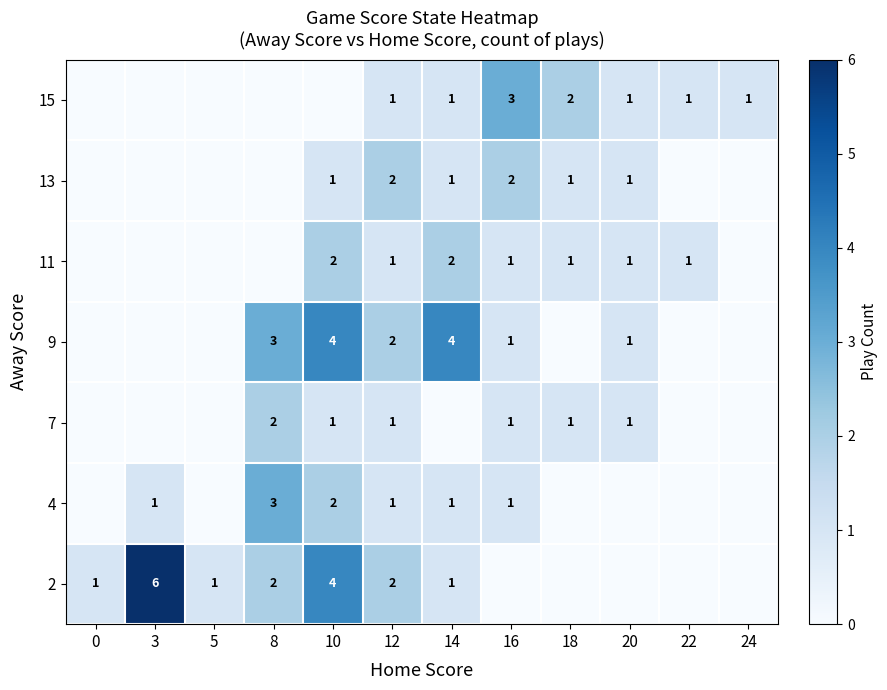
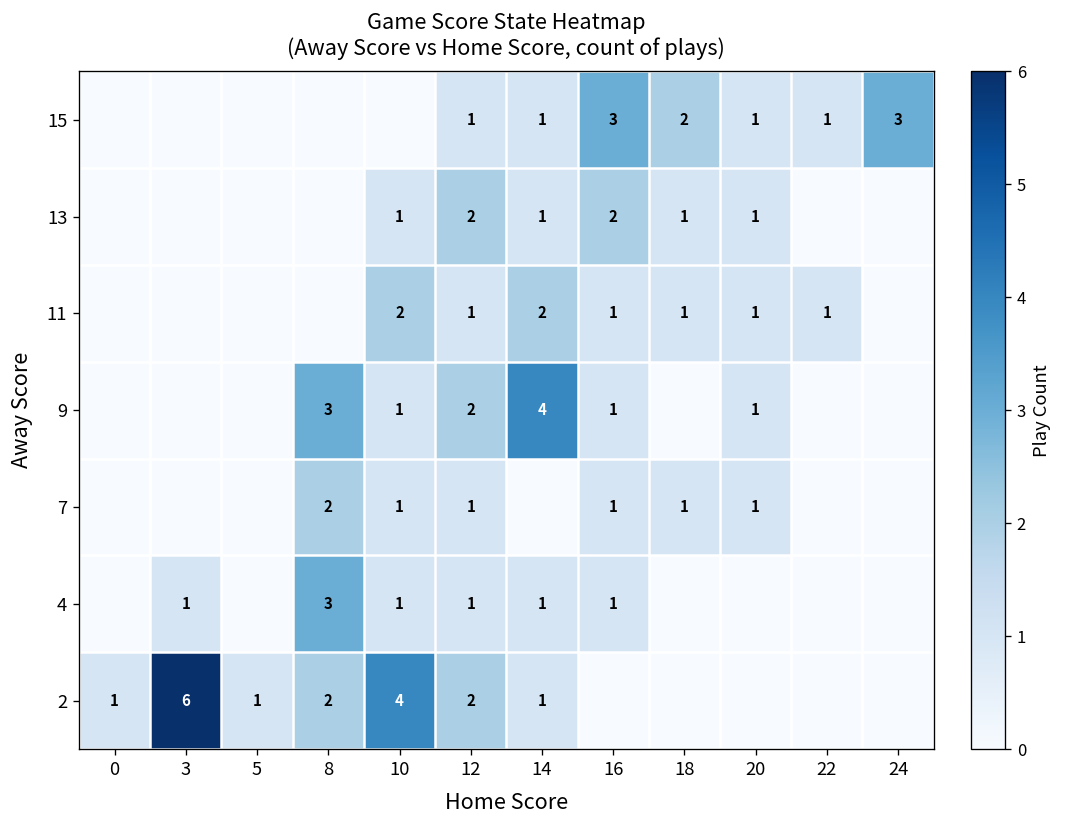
15, 24: 1 -> 3
9, 10: 4 -> 1
4, 10: 2 -> 1
